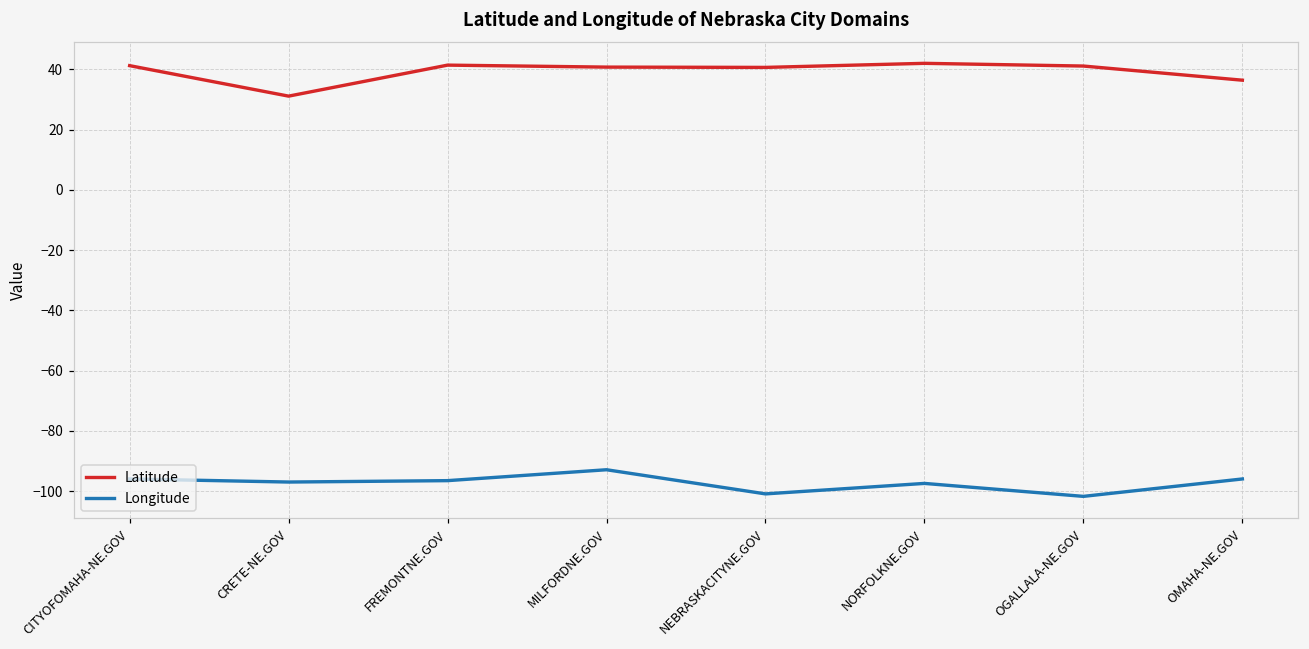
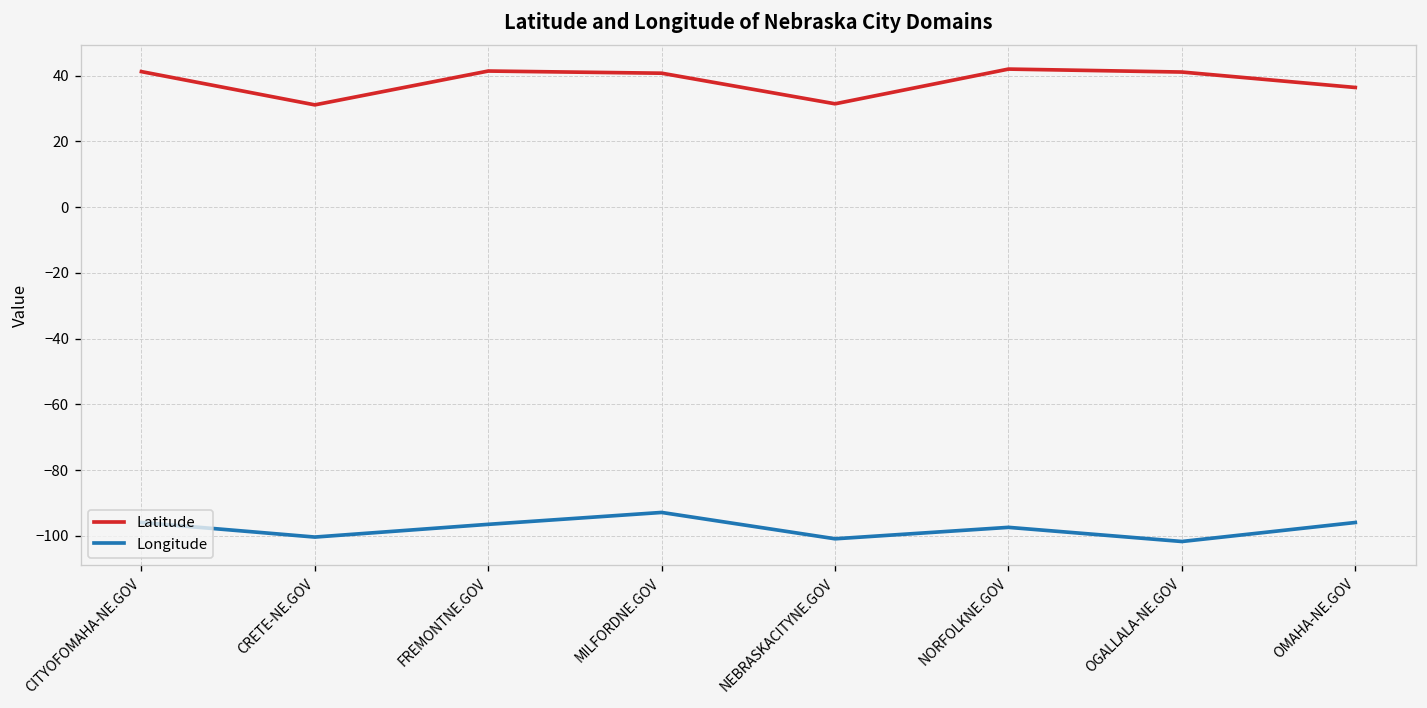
Longitude, CRETE-NE.GOV: -97 -> -100
Latitude, NEBRASKACITYNE.GOV: 41 -> 31
